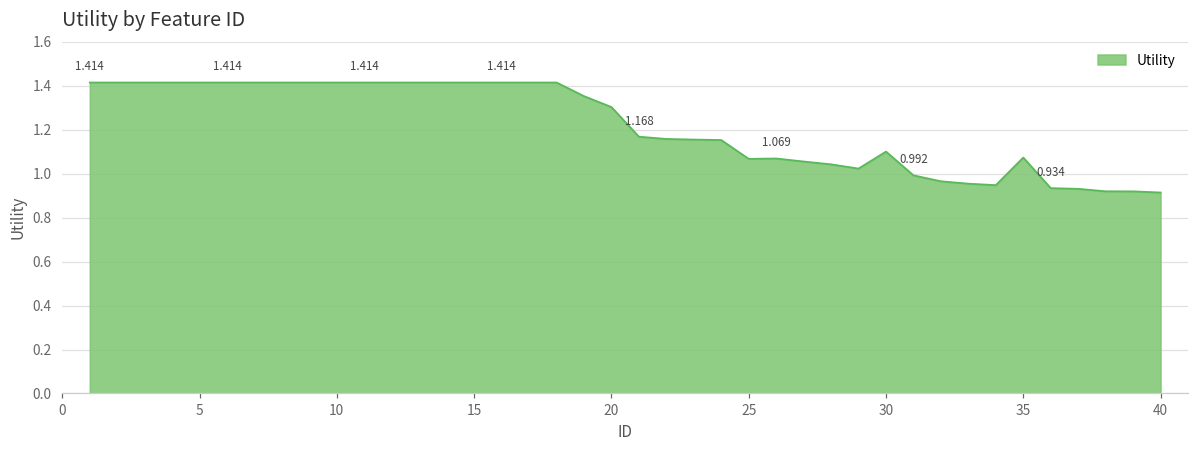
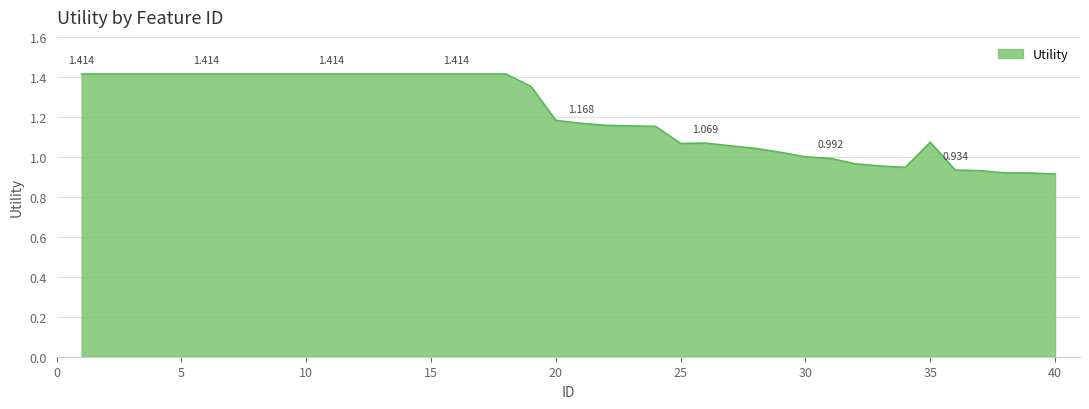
20: 1.30 -> 1.18
30: 1.1 -> 1.0
